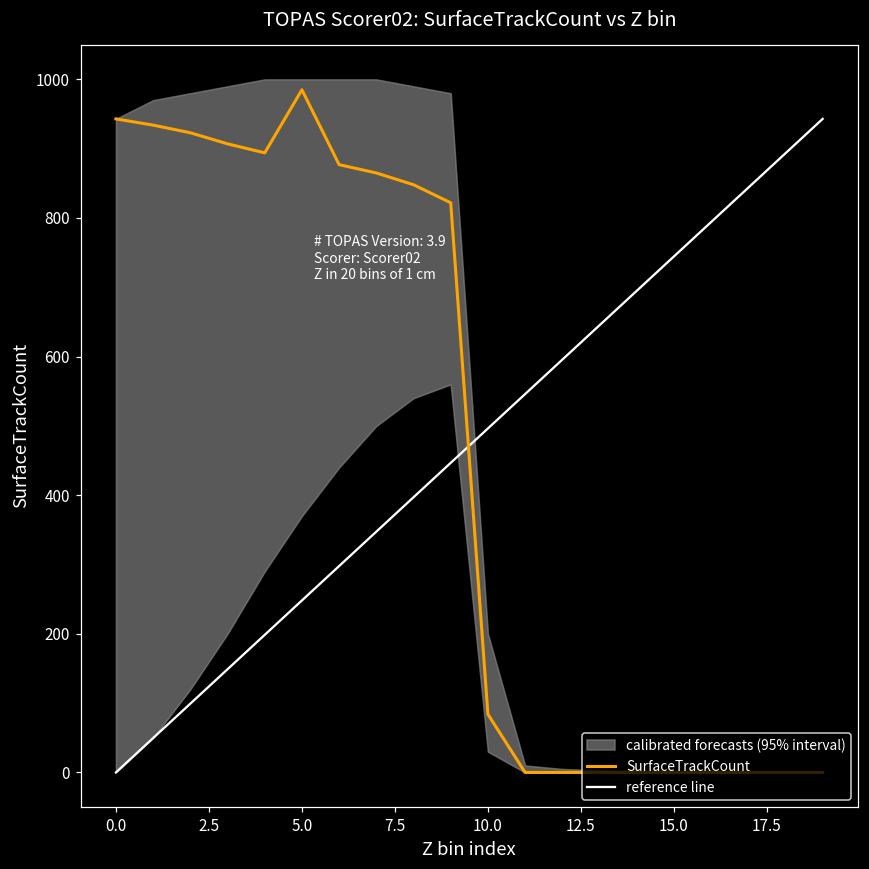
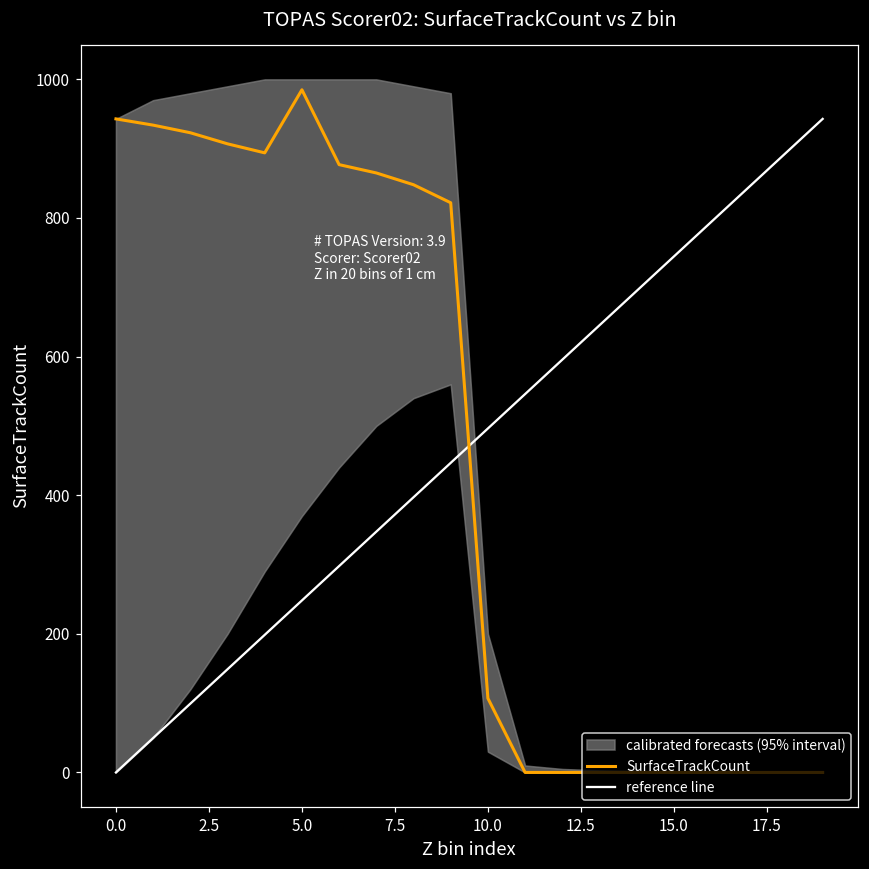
SurfaceTrackCount, 10.0: 80 -> 110
